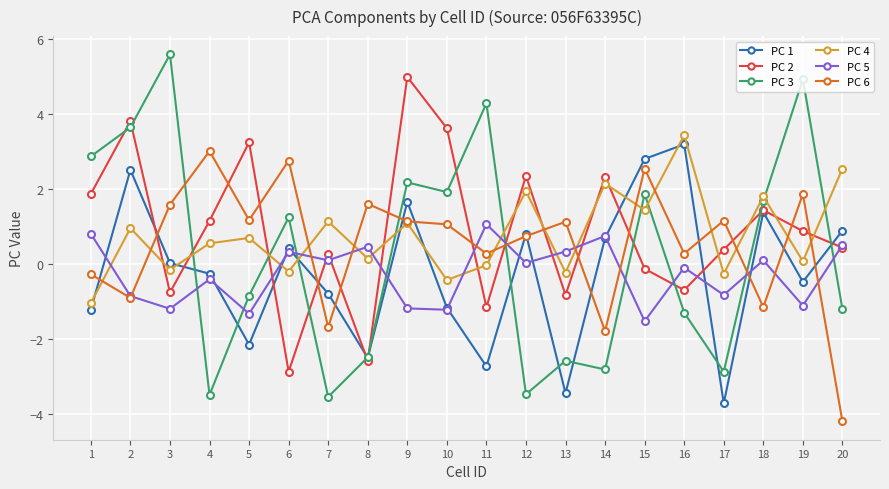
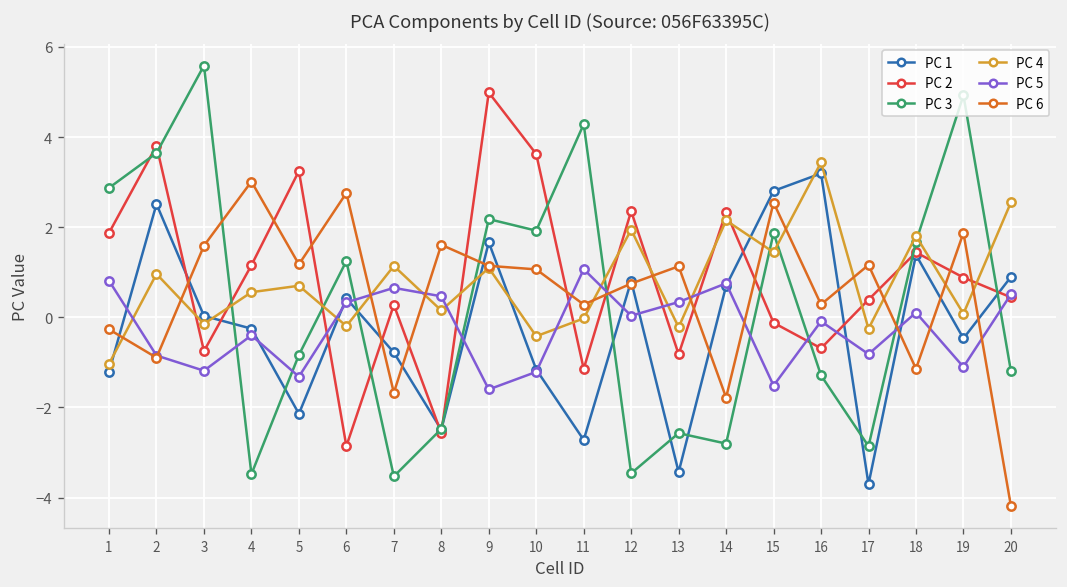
PC 5, 7: 0.1 -> 0.7
PC 5, 9: -1.2 -> -1.6
